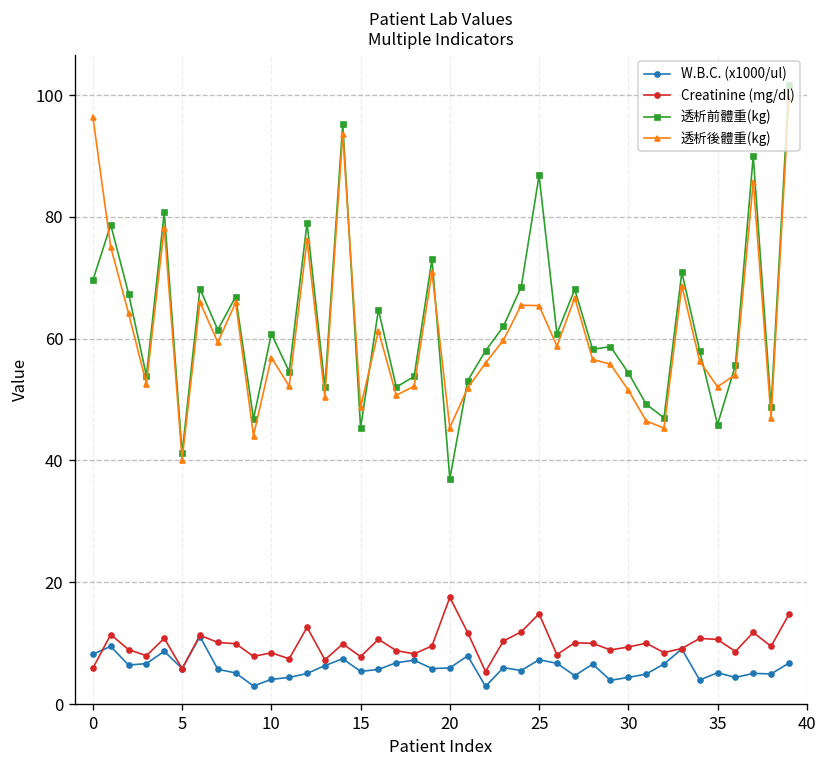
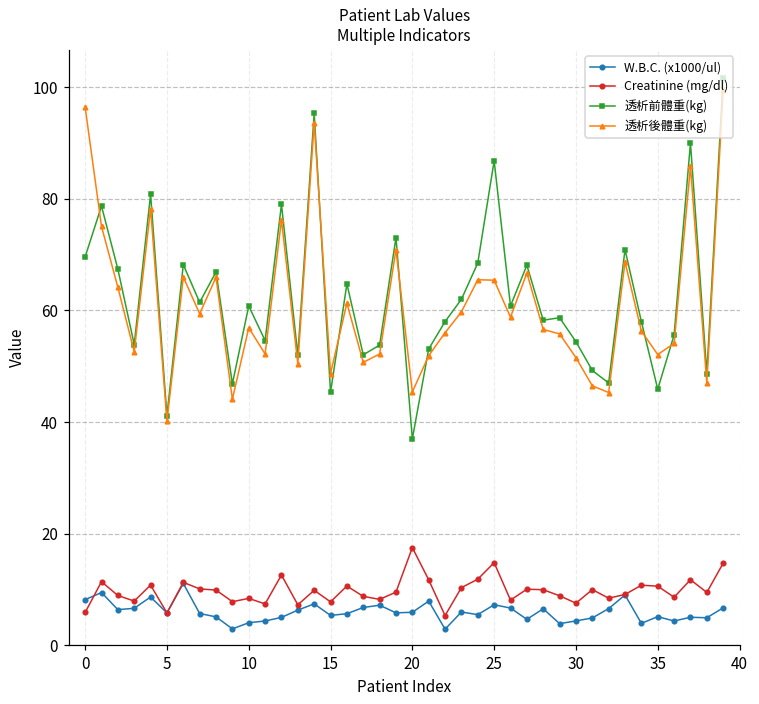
Creatinine (mg/dl), 30: 9 -> 8
